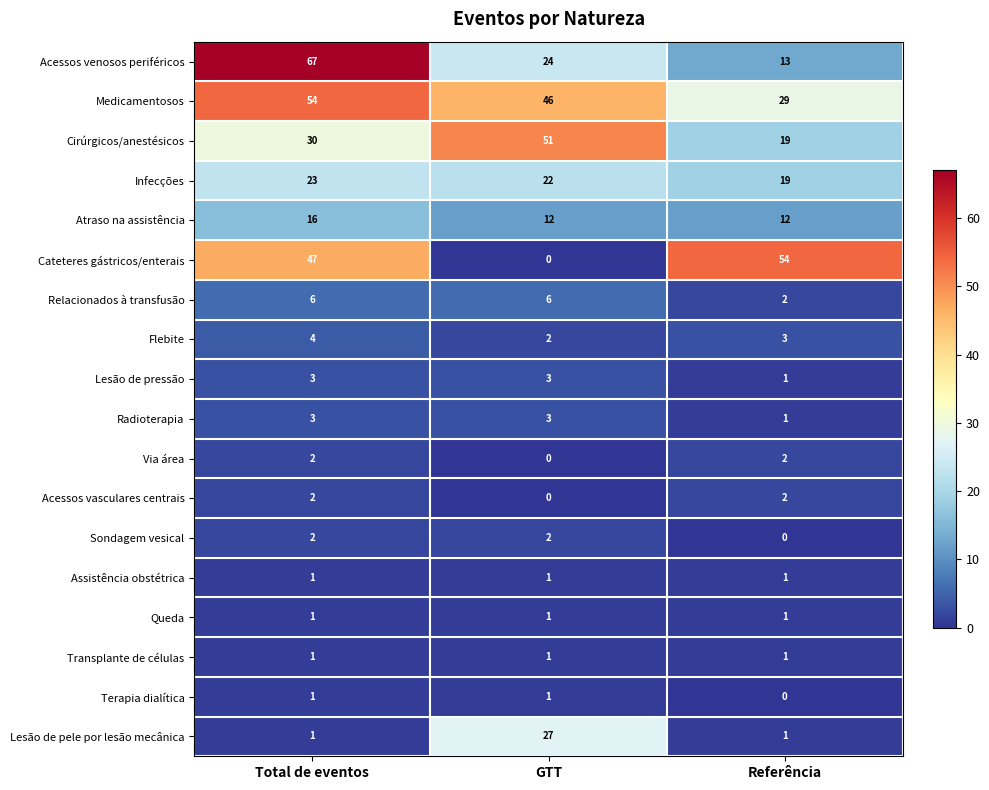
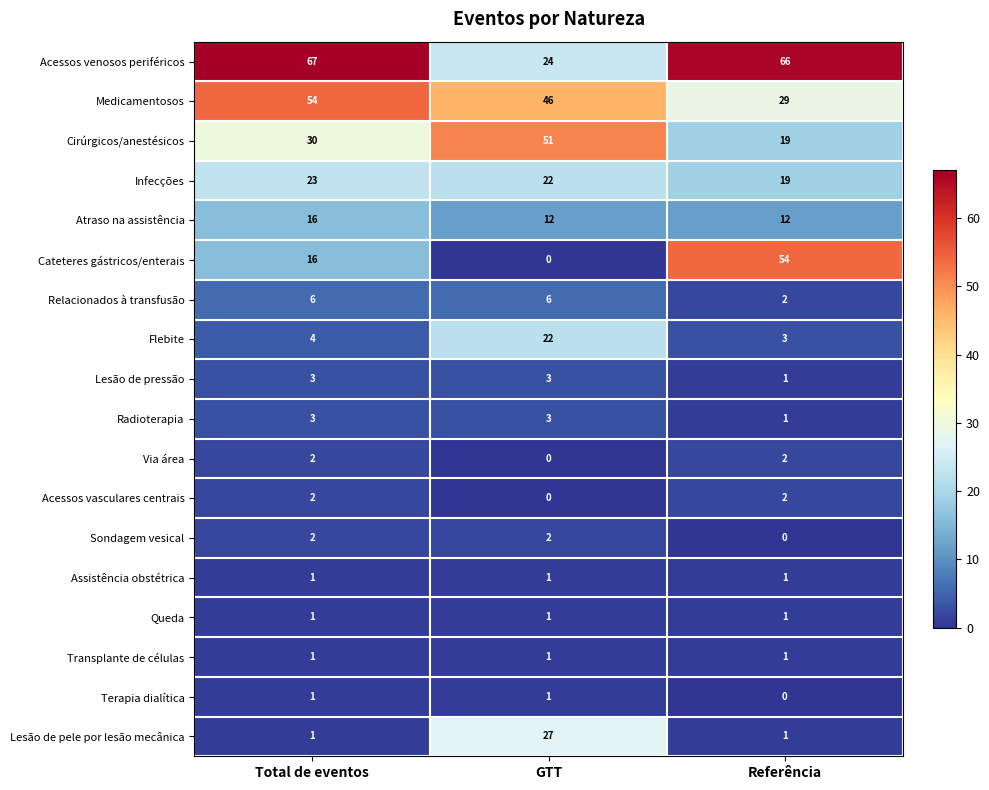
Acessos venosos periféricos, Referência: 13 -> 66
Cateteres gástricos/enterais, Total de eventos: 47 -> 16
Flebite, GTT: 2 -> 22
